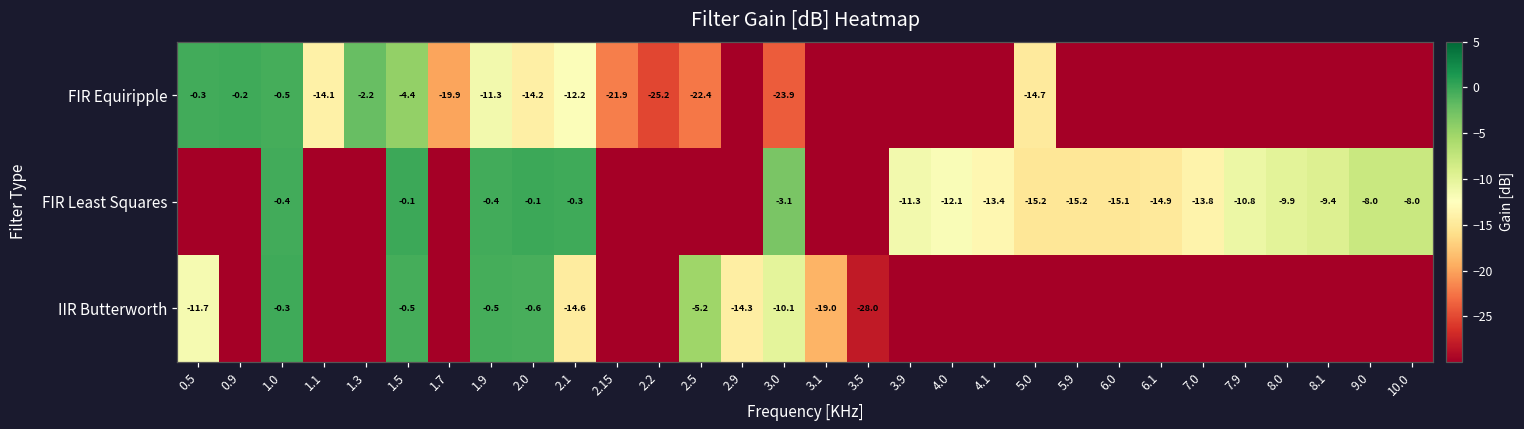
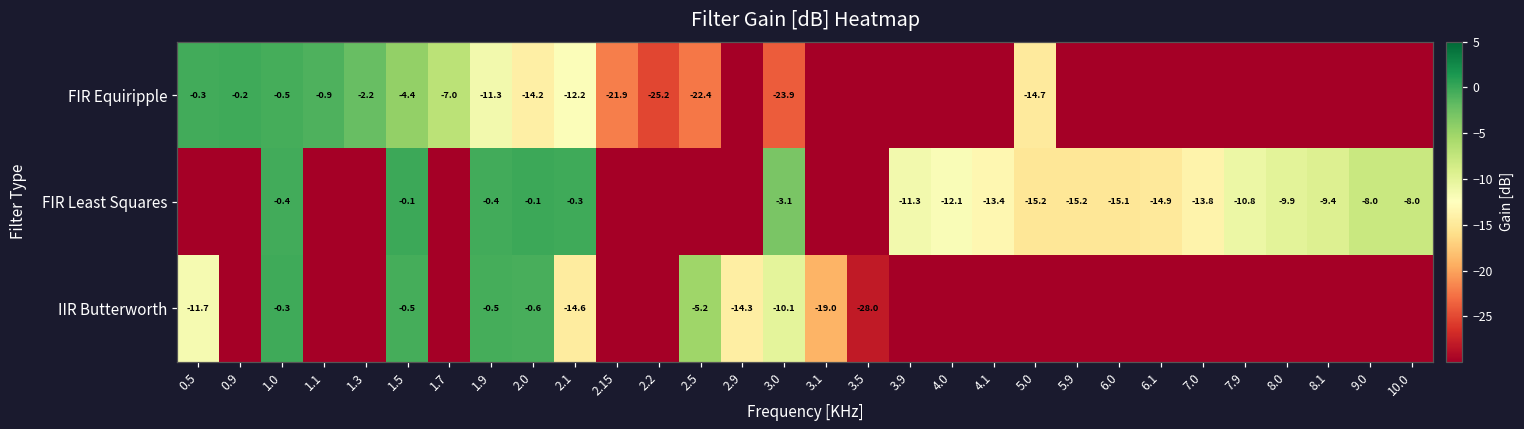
FIR Equiripple, 1.1: -14.1 -> -0.9
FIR Equiripple, 1.7: -19.9 -> -7.0
